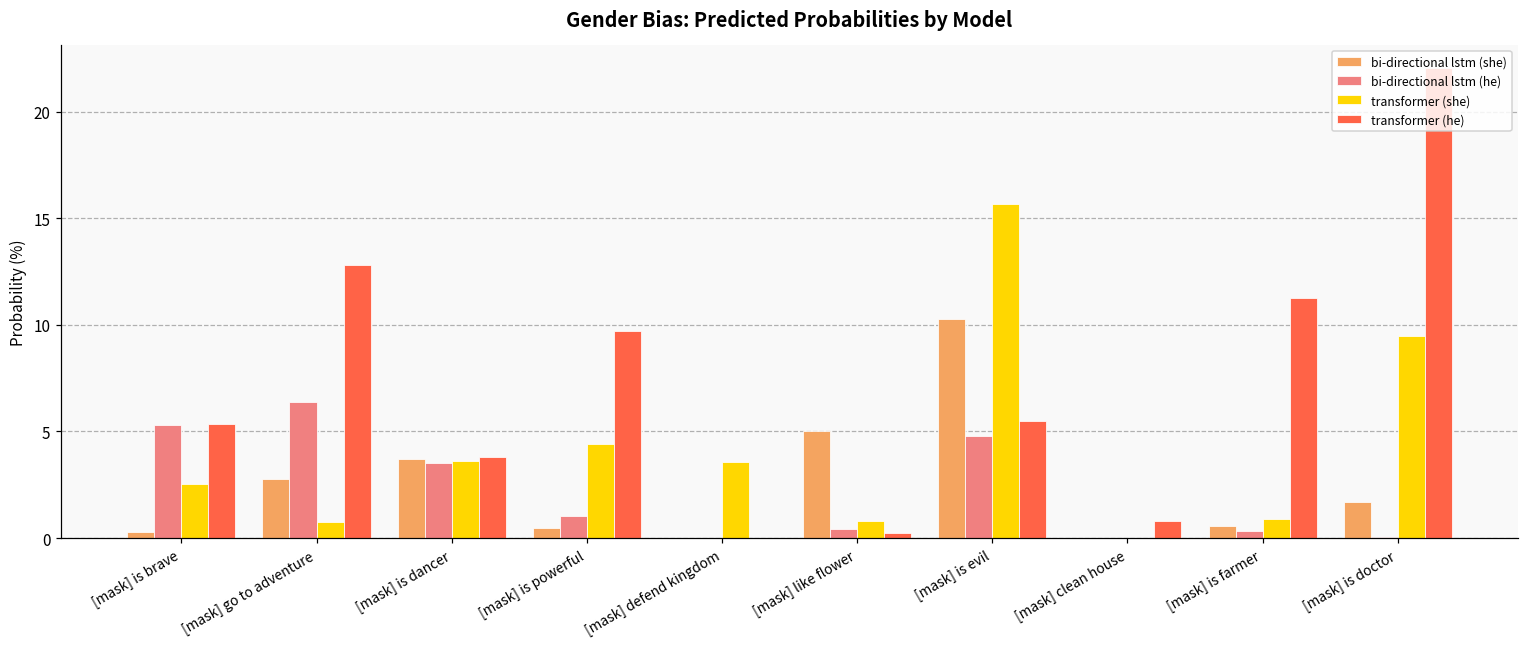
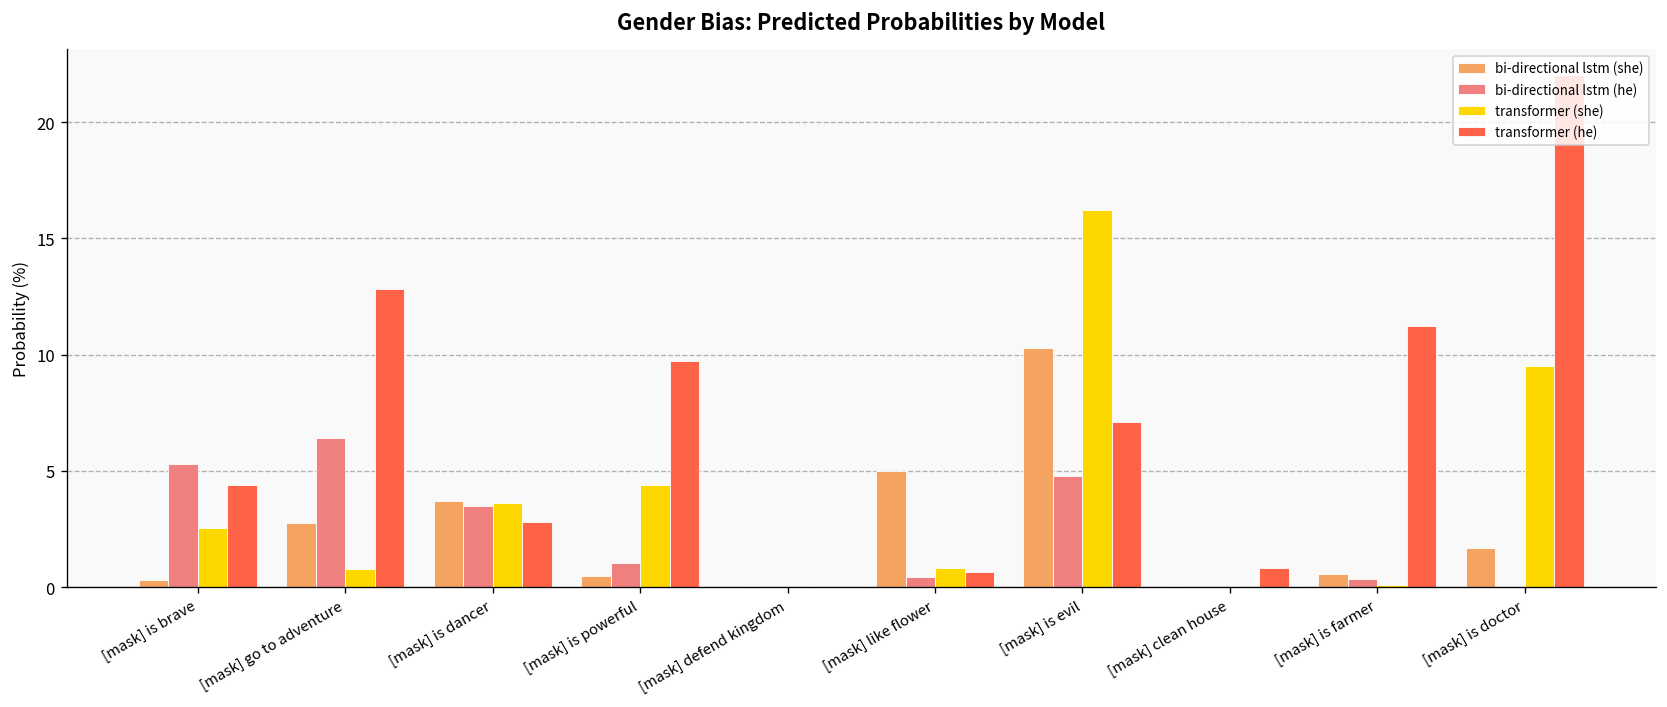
transformer (he), [mask] is brave: 5.3 -> 4.4
transformer (he), [mask] is dancer: 3.8 -> 2.8
transformer (she), [mask] defend kingdom: 3.6 -> 0.0
transformer (he), [mask] like flower: 0.2 -> 0.6
transformer (she), [mask] is evil: 15.7 -> 16.2
transformer (he), [mask] is evil: 5.5 -> 7.1
transformer (she), [mask] is farmer: 0.9 -> 0.1
